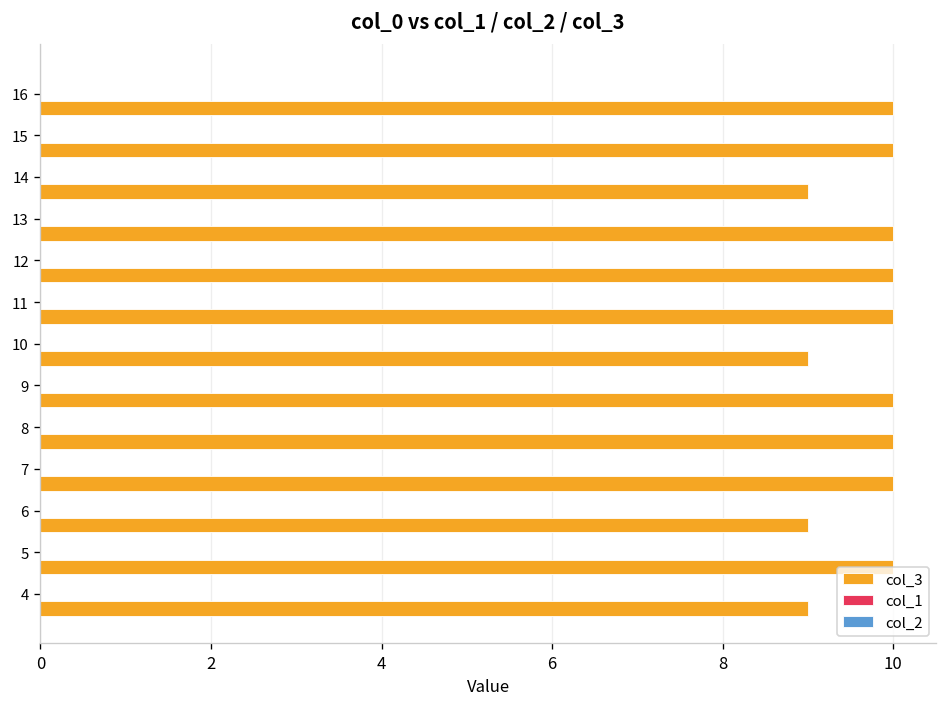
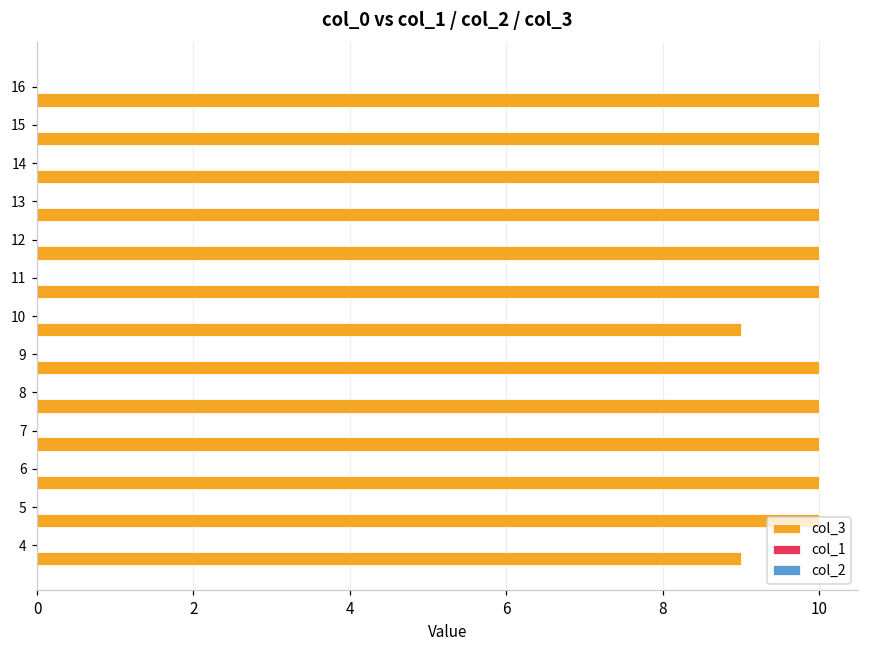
col_3, 14: 9 -> 10
col_3, 6: 9 -> 10
